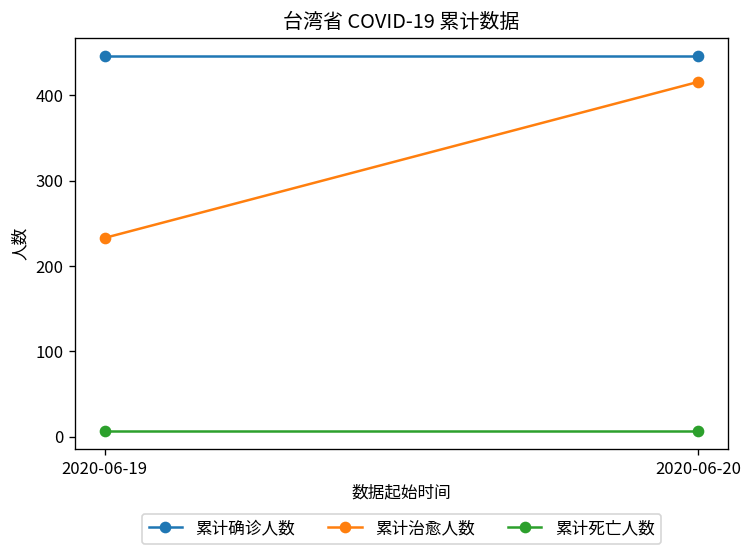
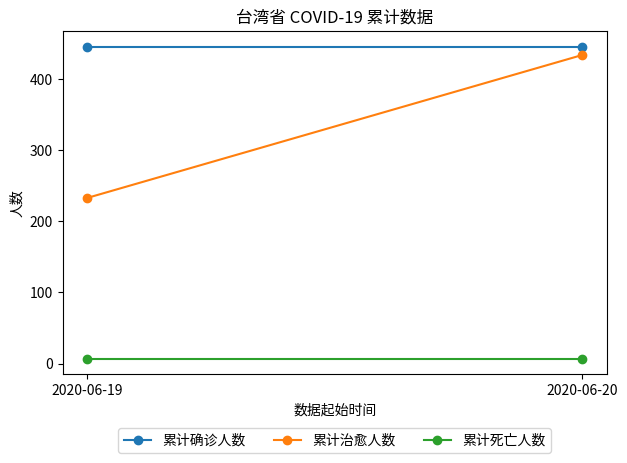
累计治愈人数, 2020-06-20: 420 -> 430
